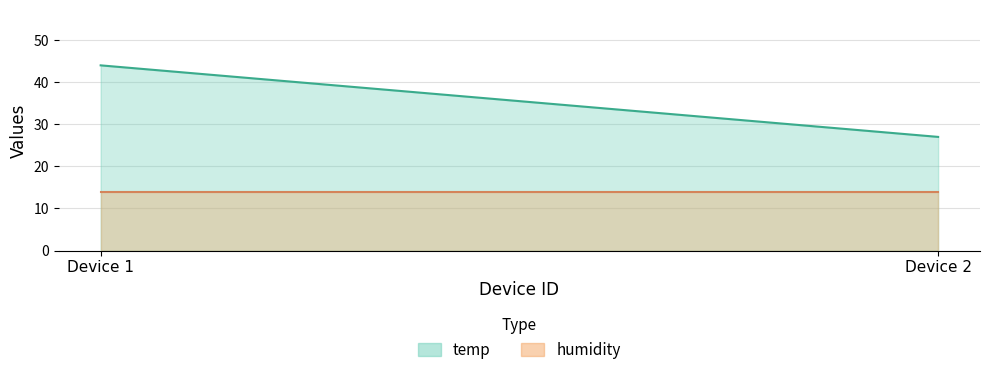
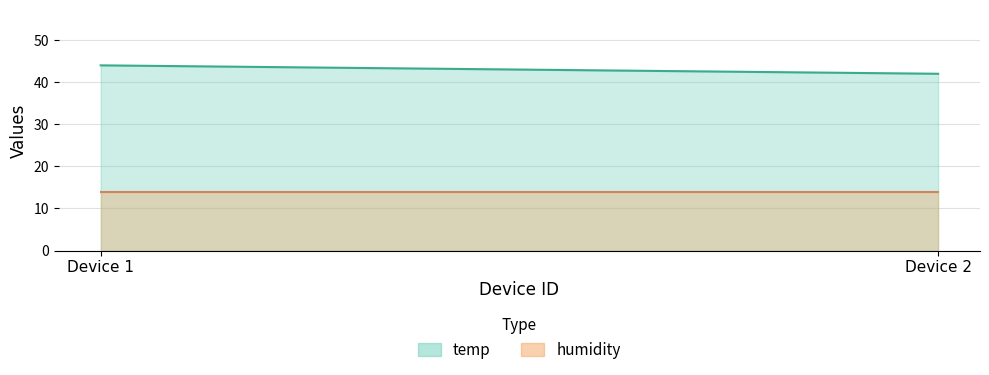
temp, Device 2: 27 -> 42
